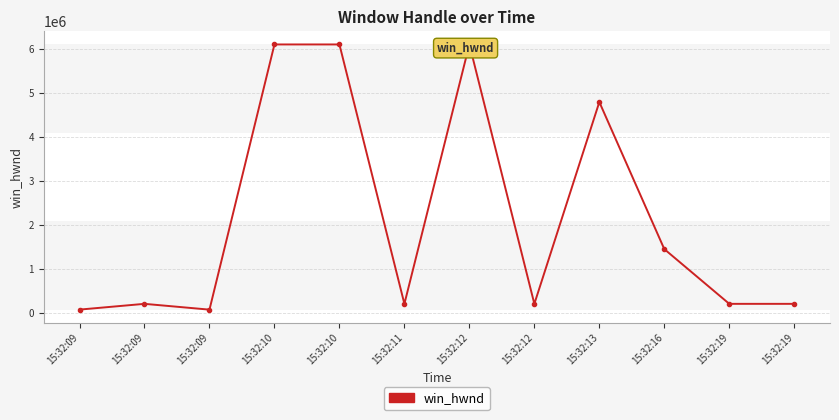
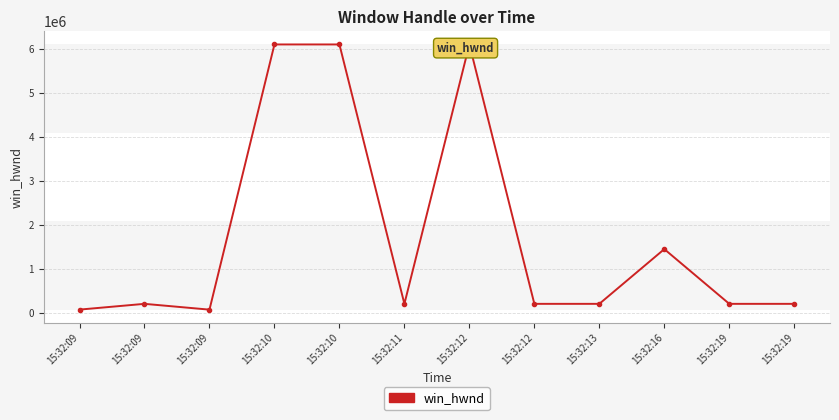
15:32:13: 4800000 -> 200000
